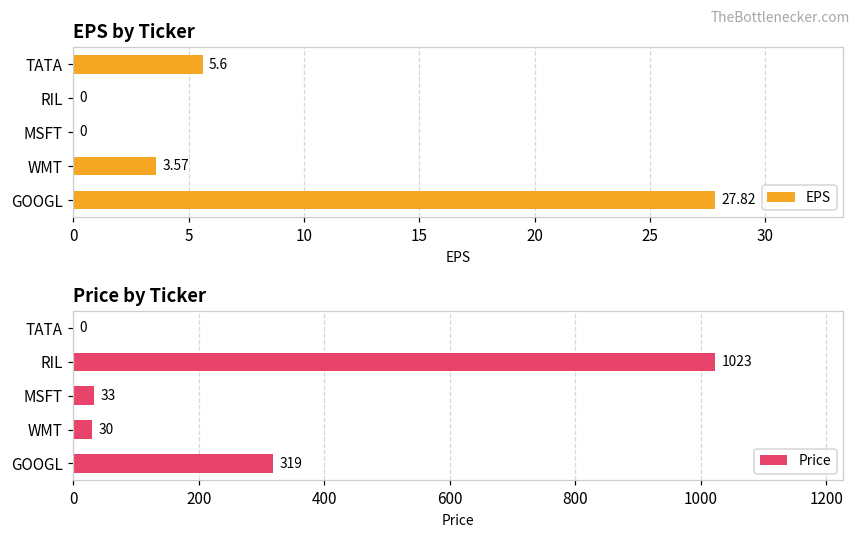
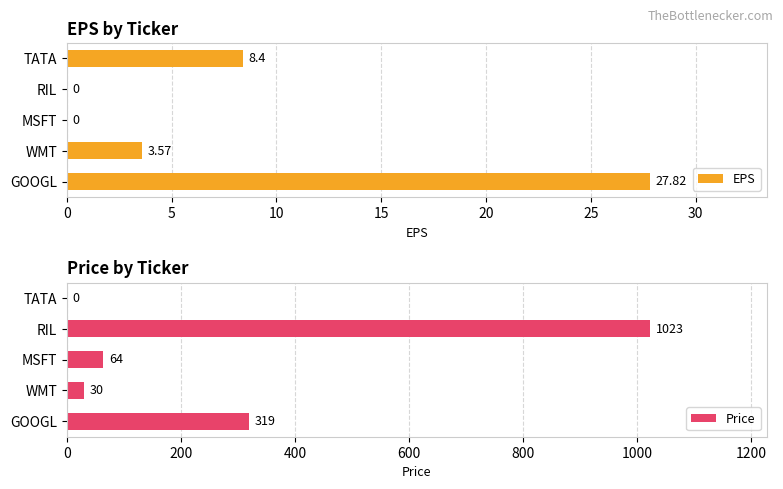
EPS by Ticker, TATA: 5.6 -> 8.4
Price by Ticker, MSFT: 33 -> 64
